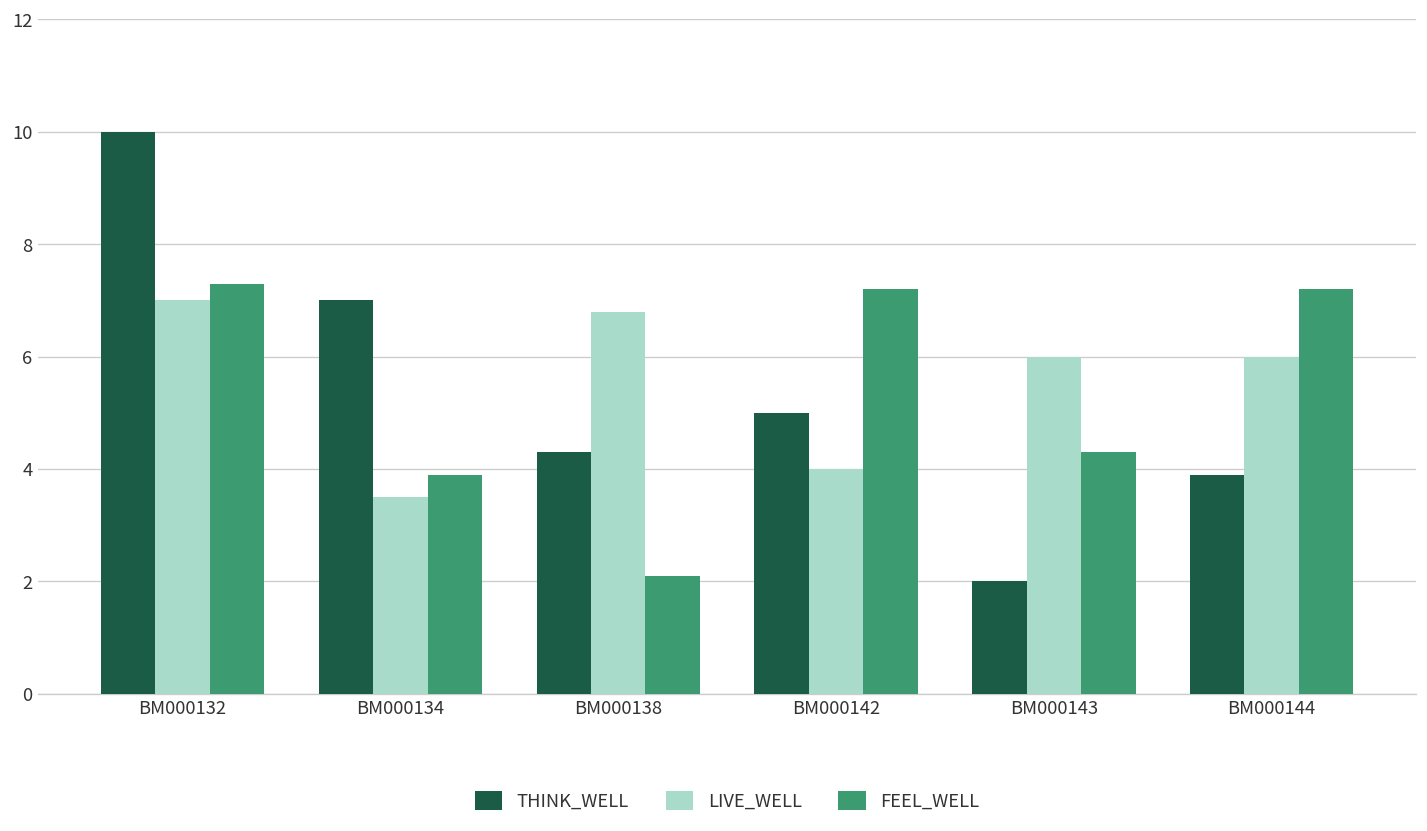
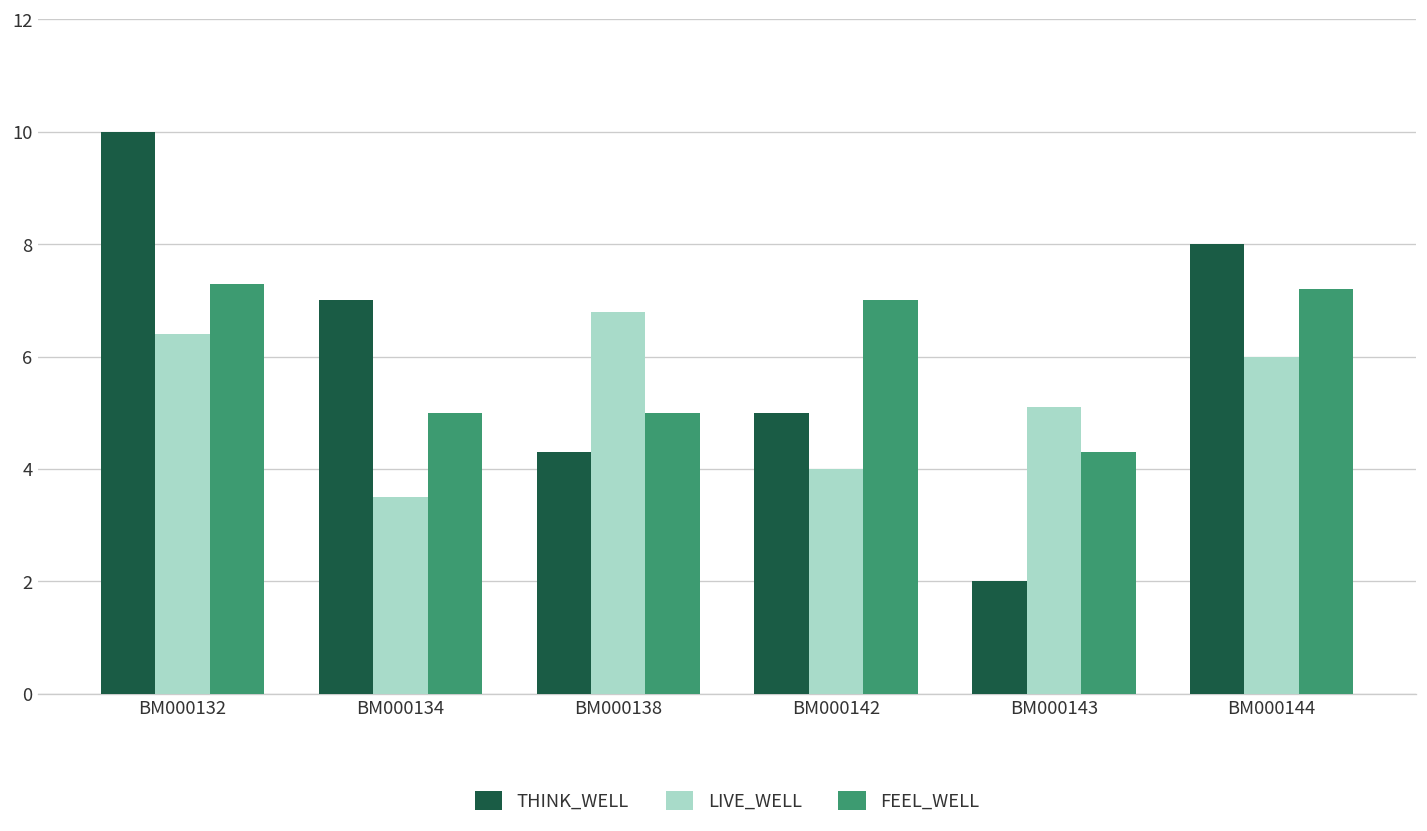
LIVE_WELL, BM000132: 7.0 -> 6.4
FEEL_WELL, BM000134: 3.9 -> 5.0
FEEL_WELL, BM000138: 2.1 -> 5.0
FEEL_WELL, BM000142: 7.2 -> 7.0
LIVE_WELL, BM000143: 6.0 -> 5.1
THINK_WELL, BM000144: 3.9 -> 8.0
